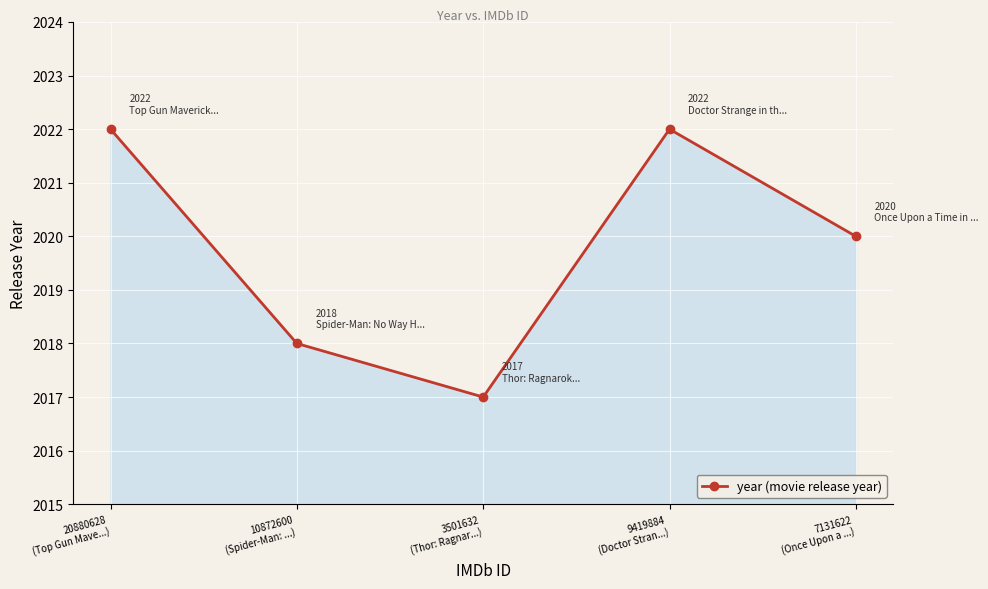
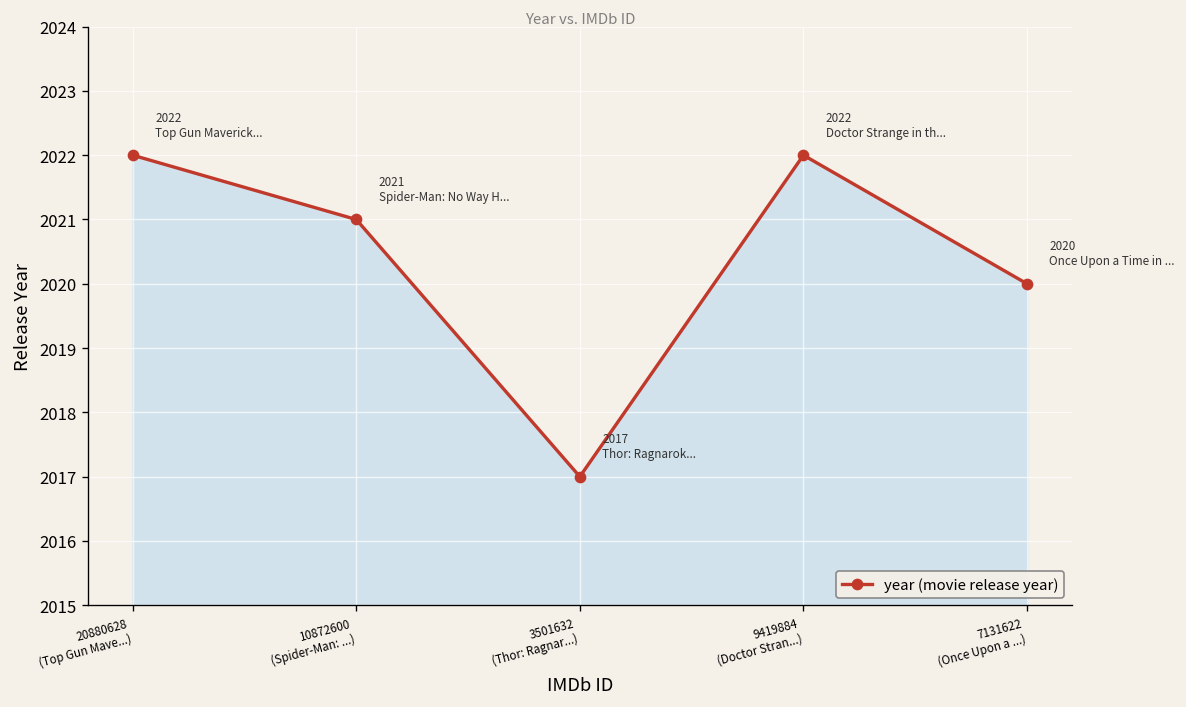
10872600 (Spider-Man: ...): 2018 -> 2021
